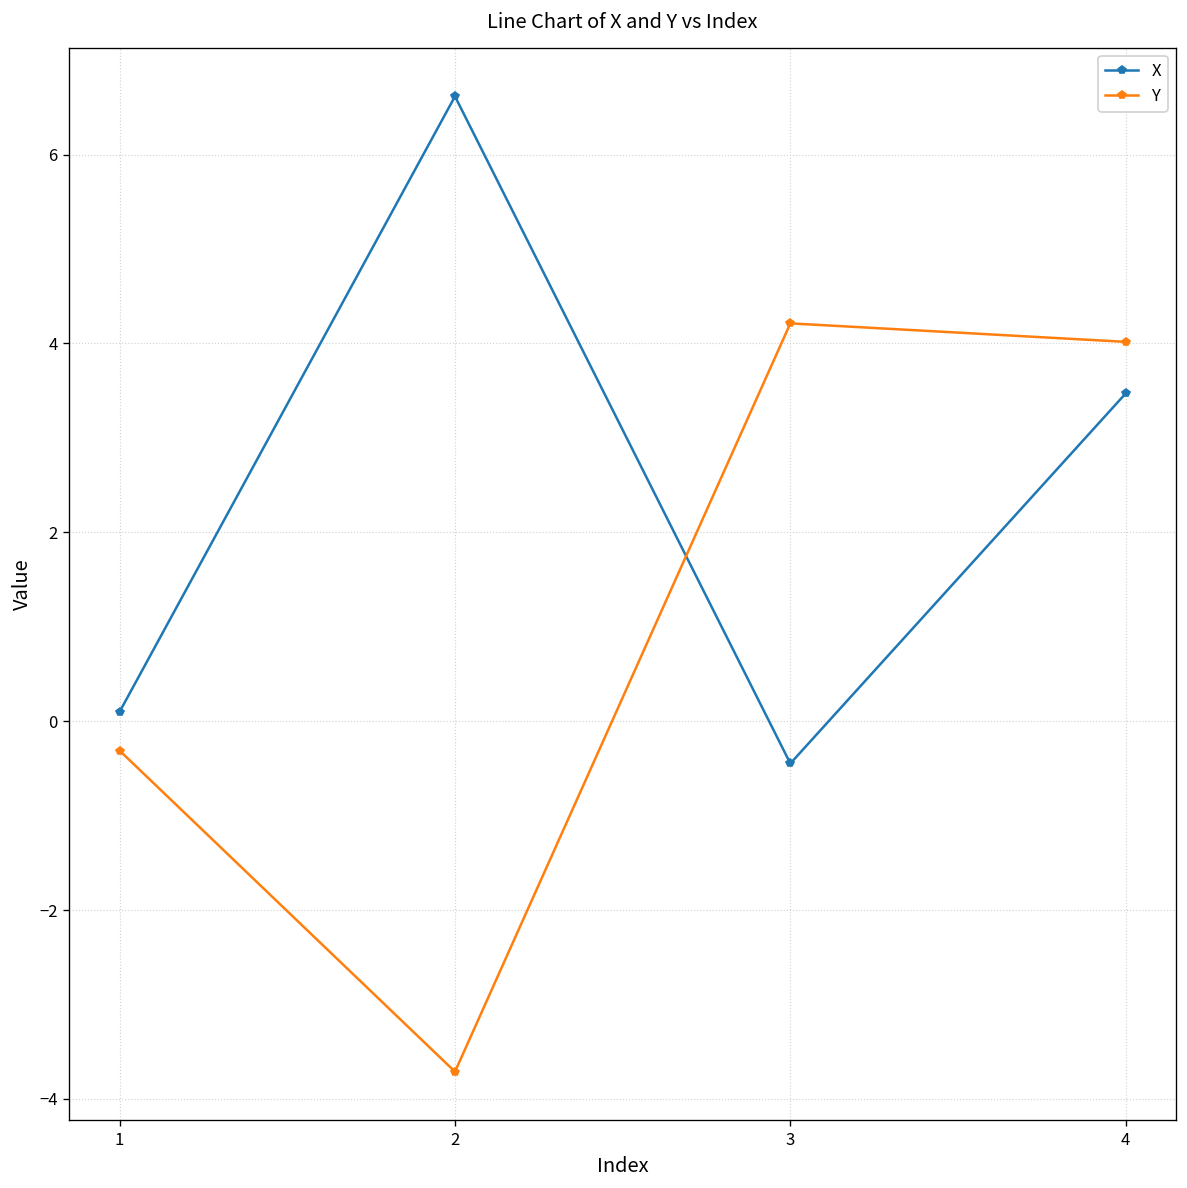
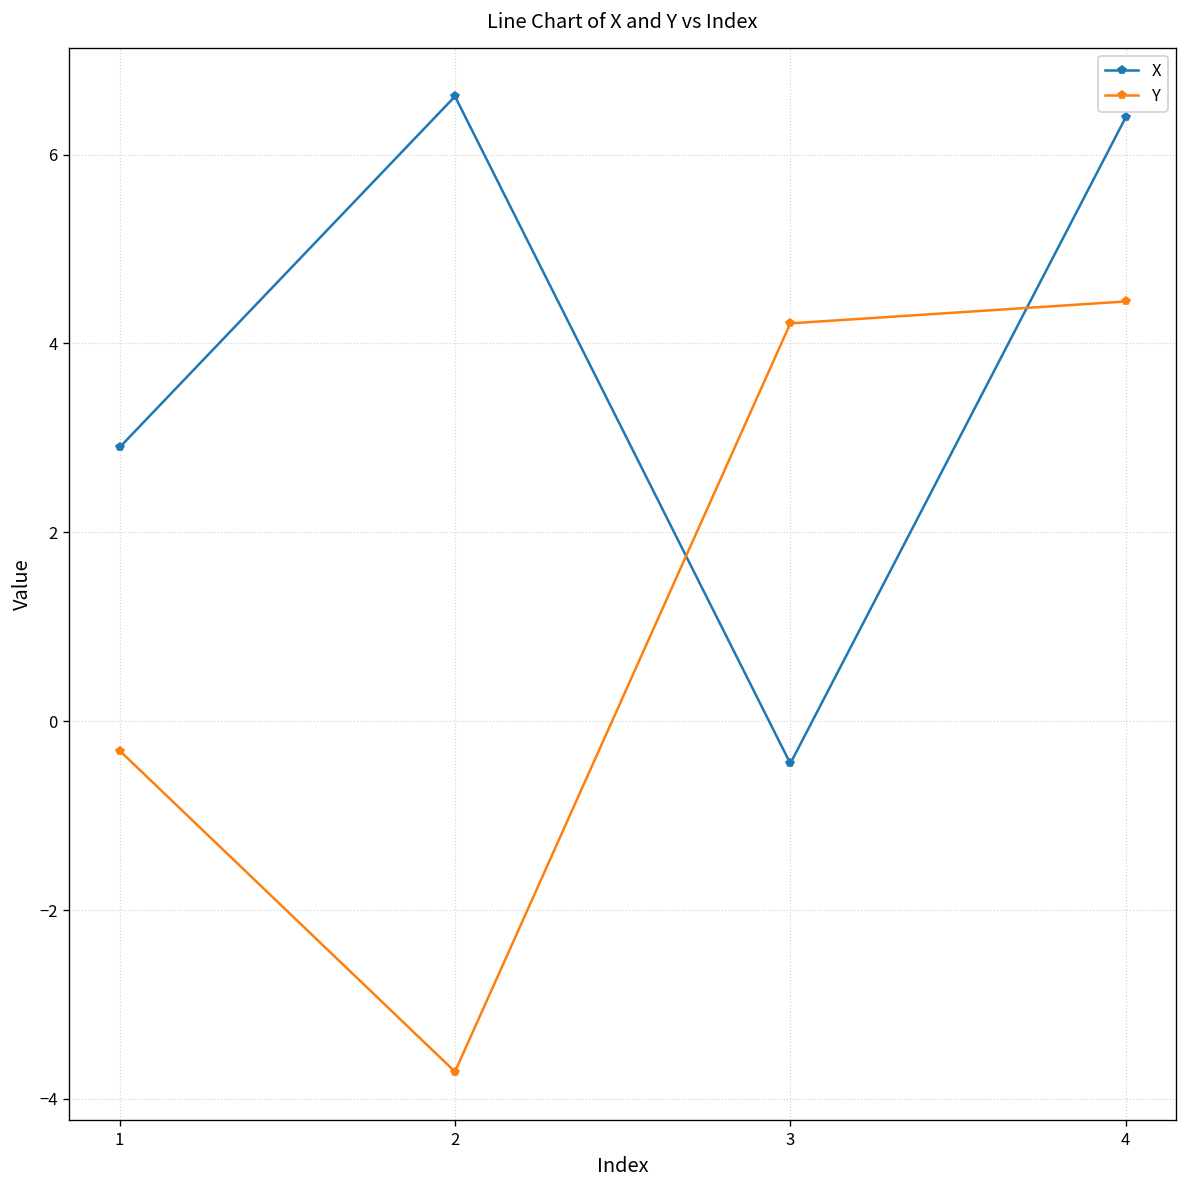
X, 1: 0.1 -> 2.9
X, 4: 3.5 -> 6.4
Y, 4: 4.0 -> 4.4
